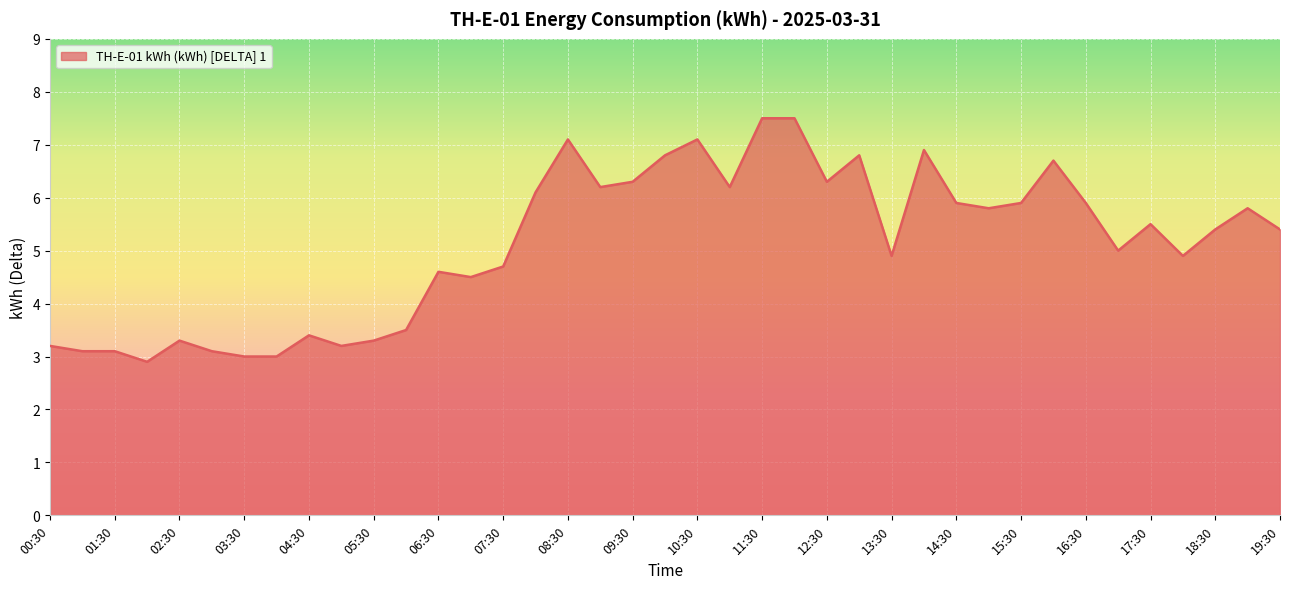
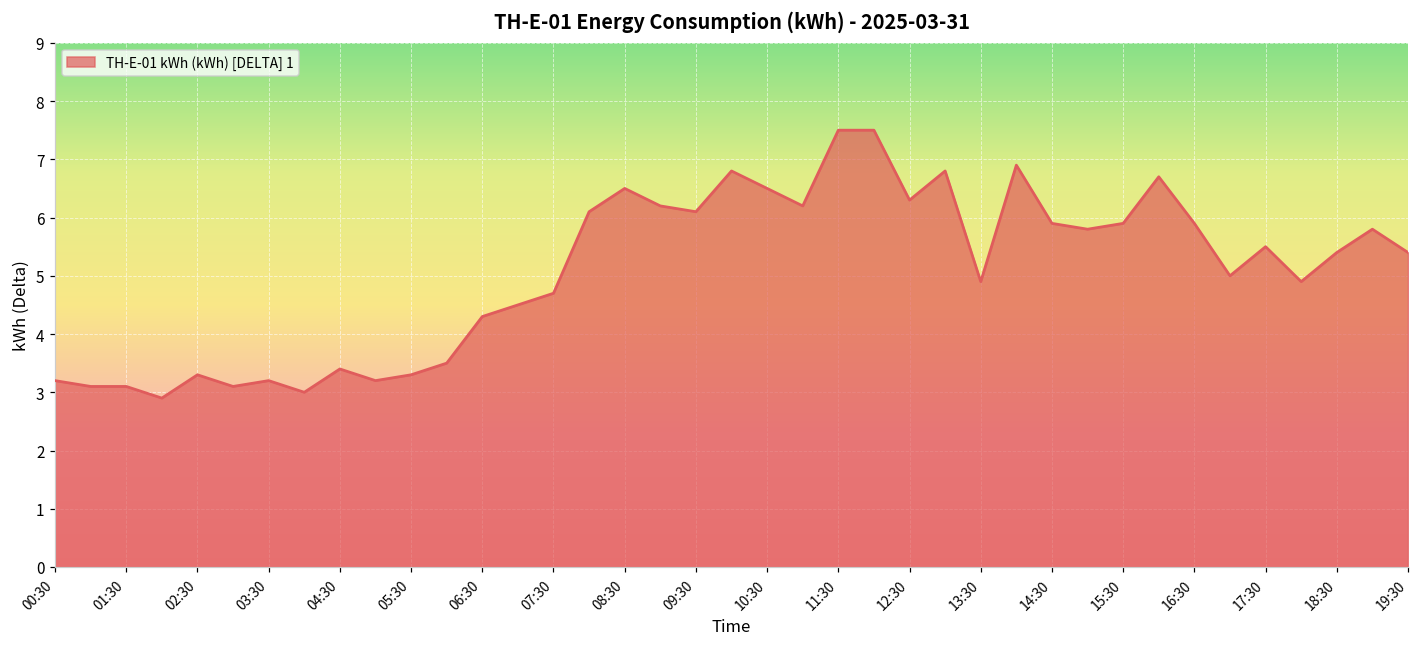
03:30: 3.0 -> 3.2
06:30: 4.6 -> 4.3
08:30: 7.1 -> 6.5
09:30: 6.3 -> 6.1
10:30: 7.1 -> 6.5
